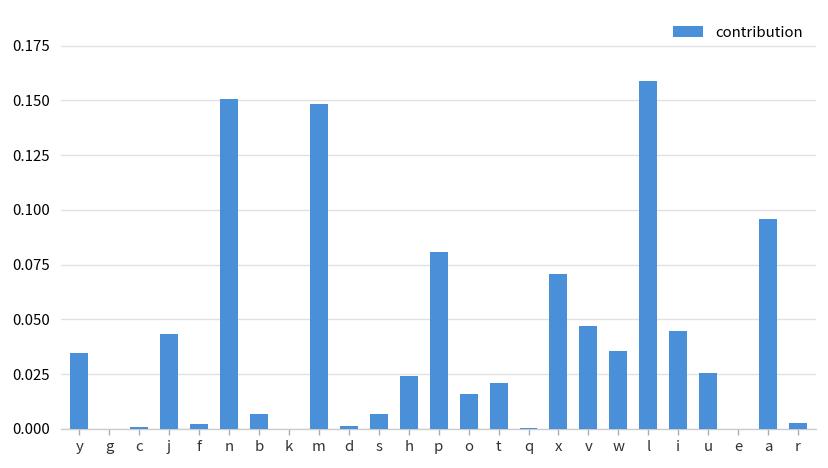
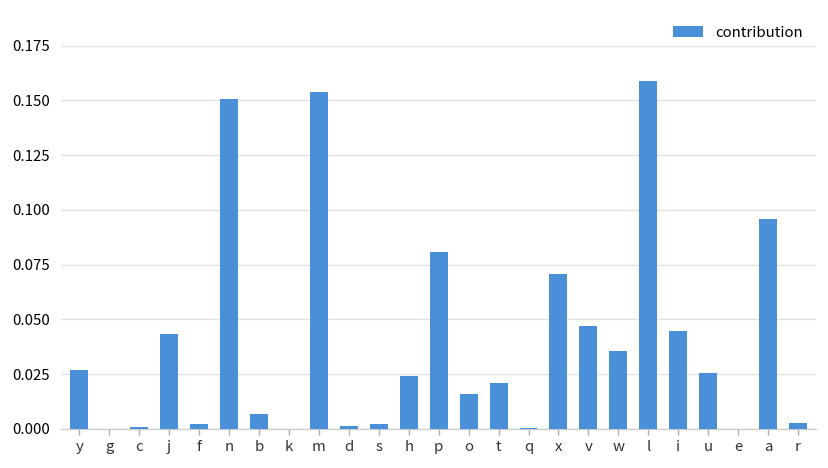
y: 0.035 -> 0.027
m: 0.148 -> 0.154
s: 0.007 -> 0.002
